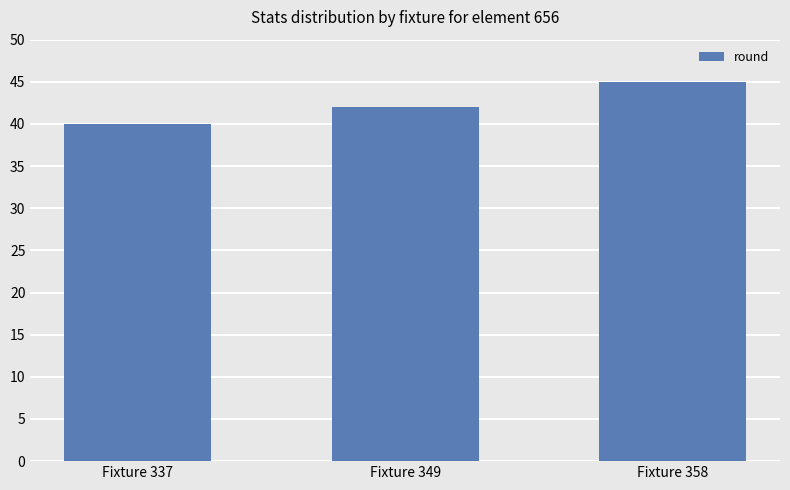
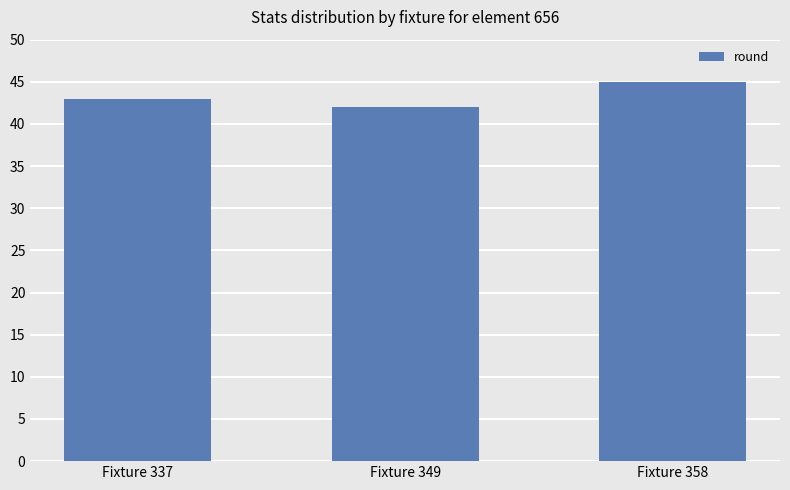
Fixture 337: 40 -> 43
